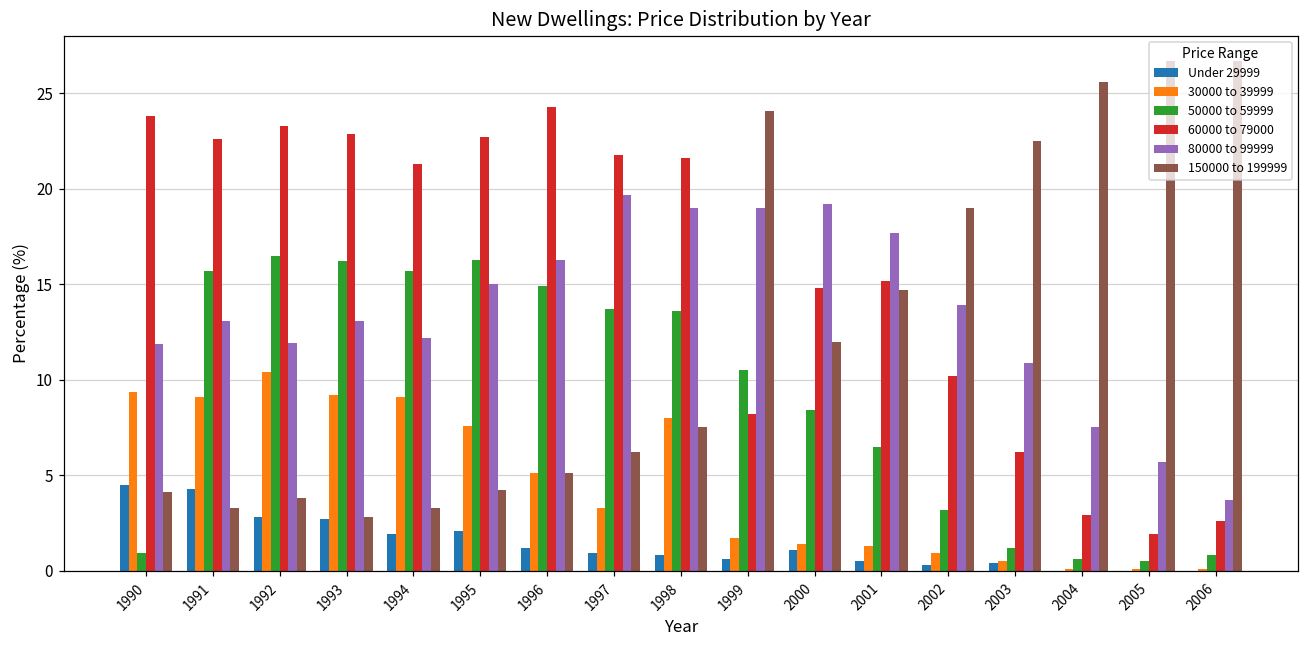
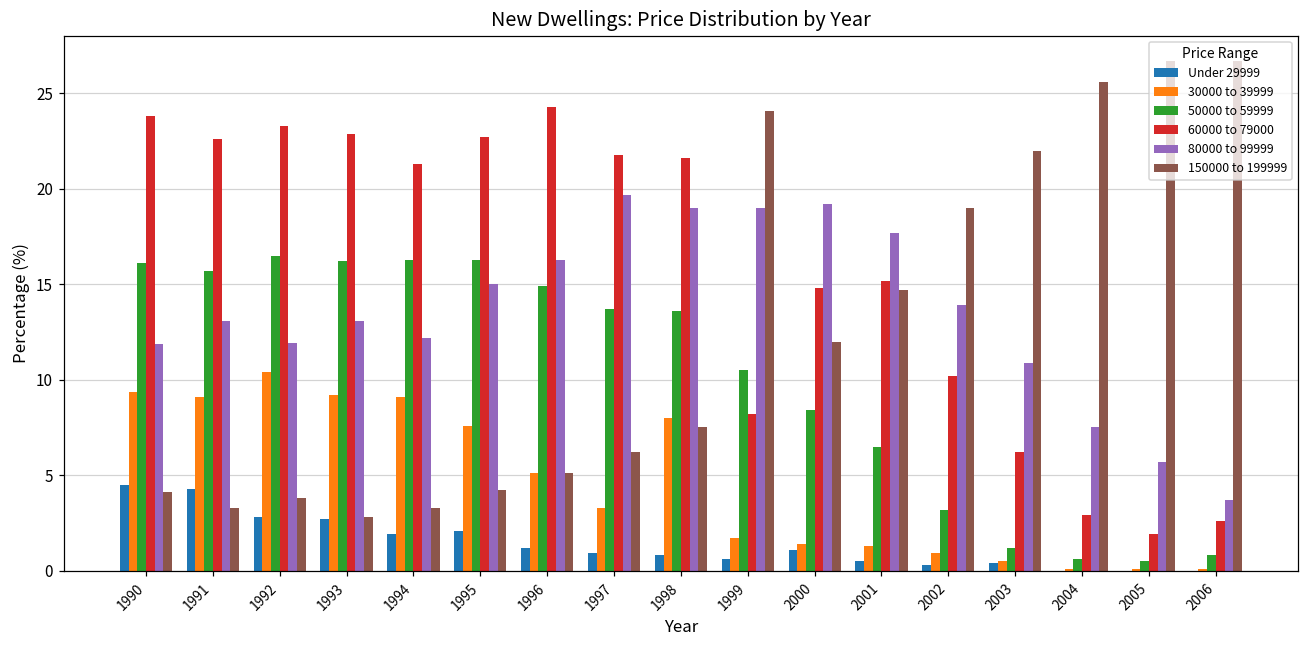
50000 to 59999, 1990: 0.9 -> 16.1
50000 to 59999, 1994: 15.7 -> 16.3
150000 to 199999, 2003: 22.5 -> 22.0
